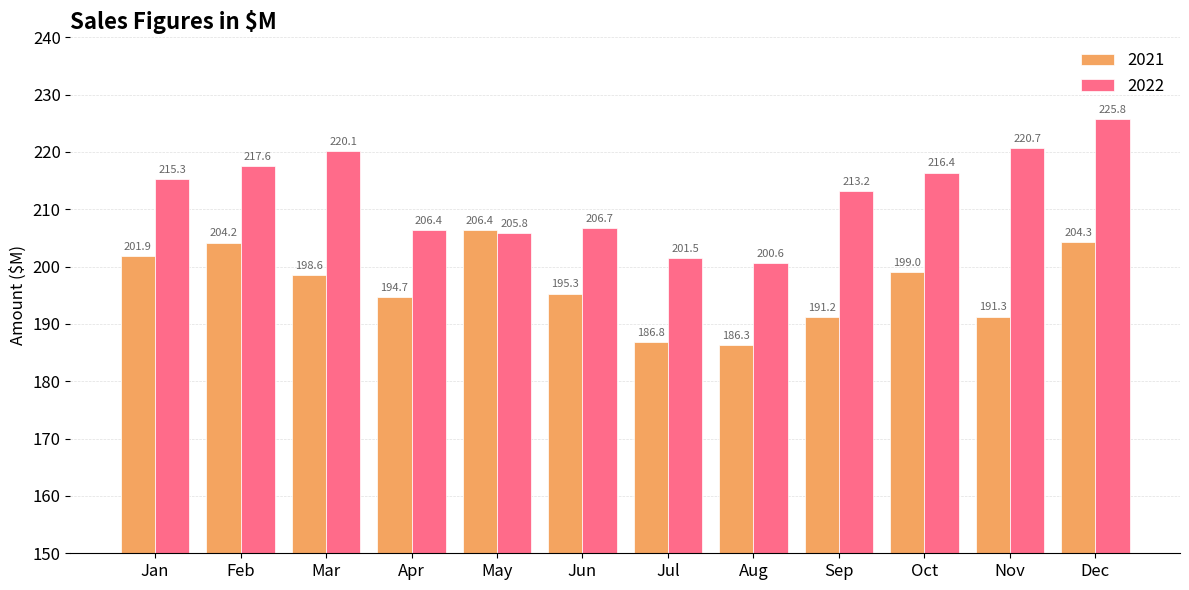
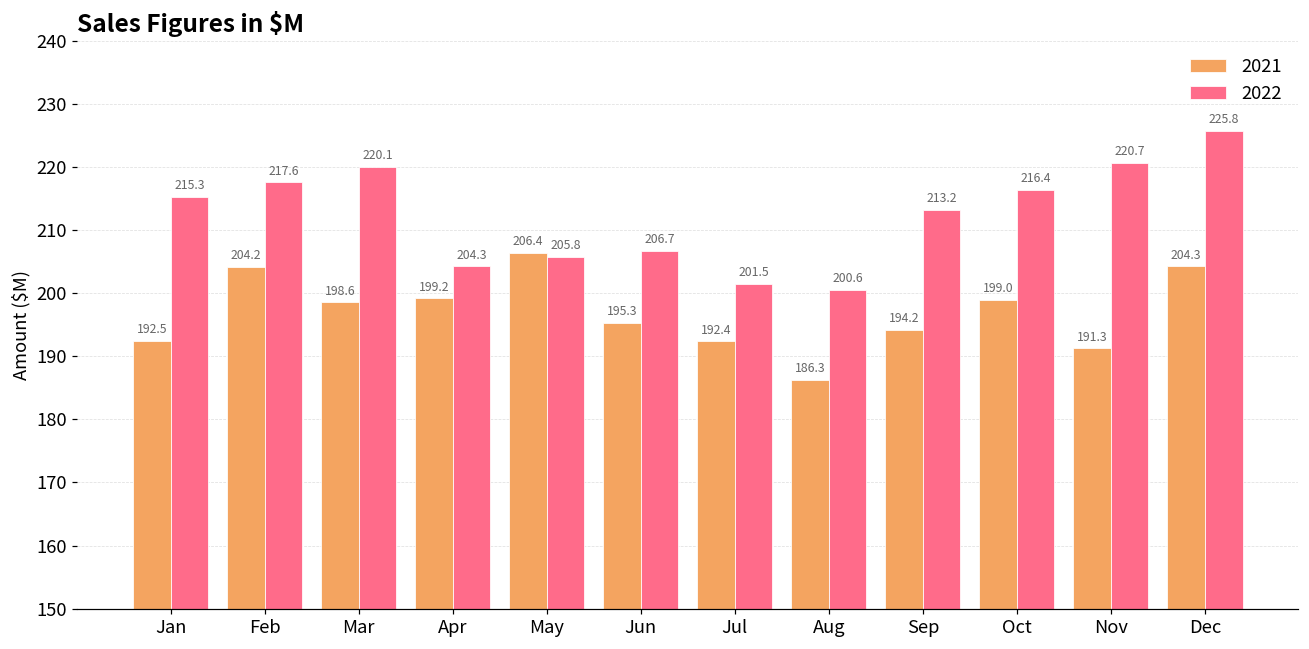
2021, Jan: 201.9 -> 192.5
2021, Apr: 194.7 -> 199.2
2022, Apr: 206.4 -> 204.3
2021, Jul: 186.8 -> 192.4
2021, Sep: 191.2 -> 194.2
